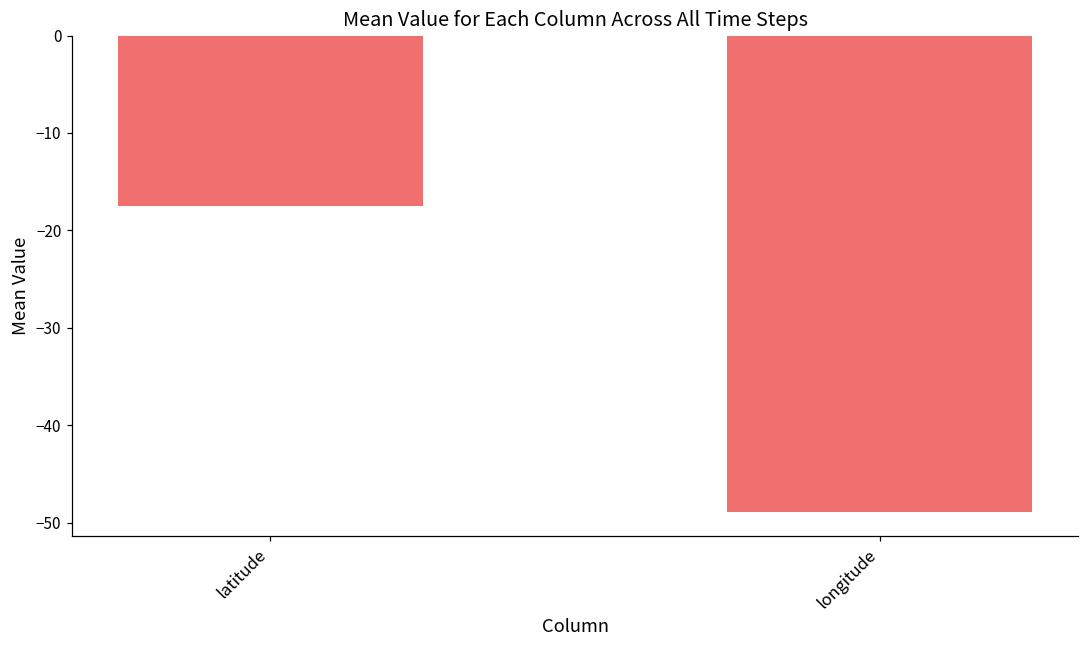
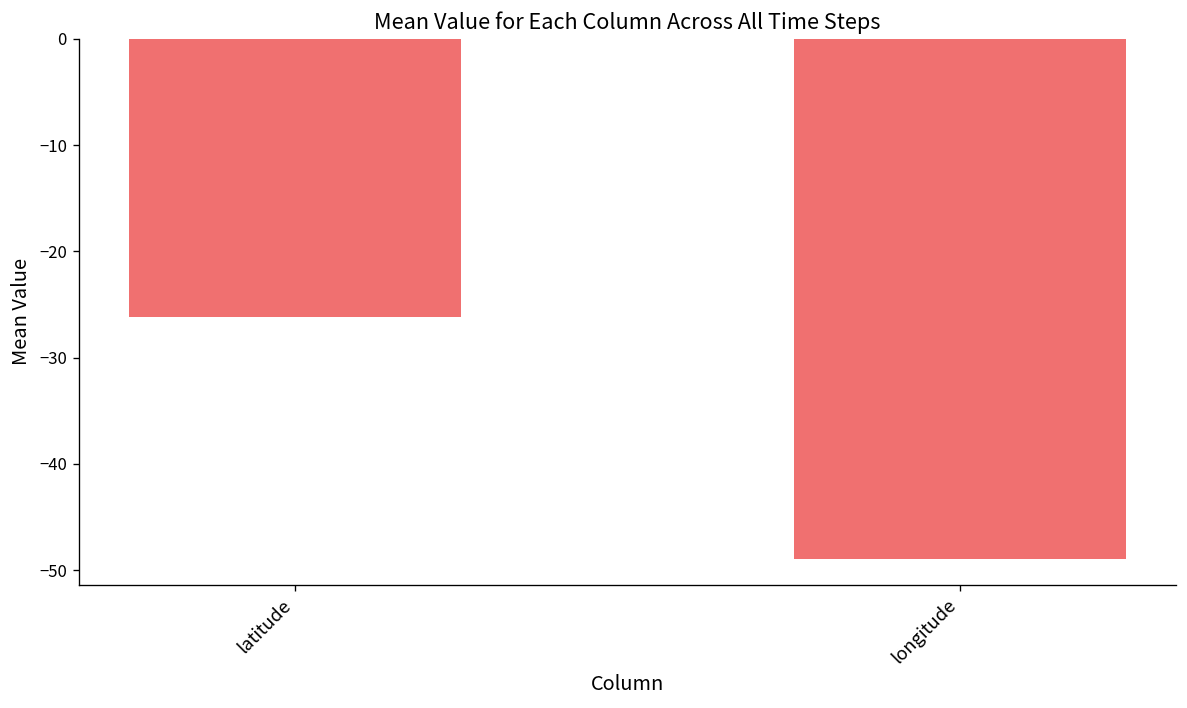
latitude: -18 -> -26
